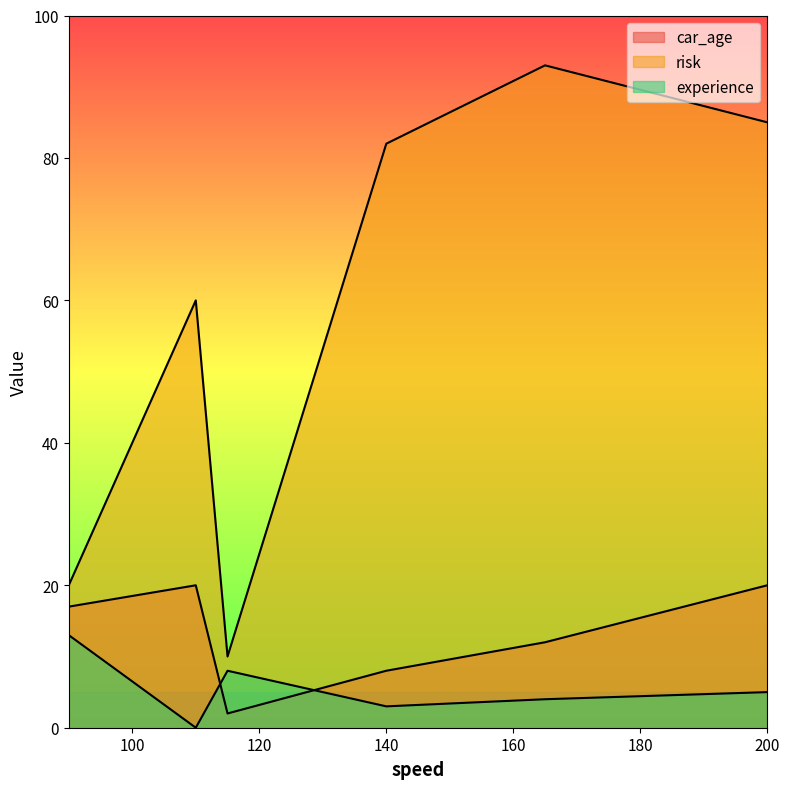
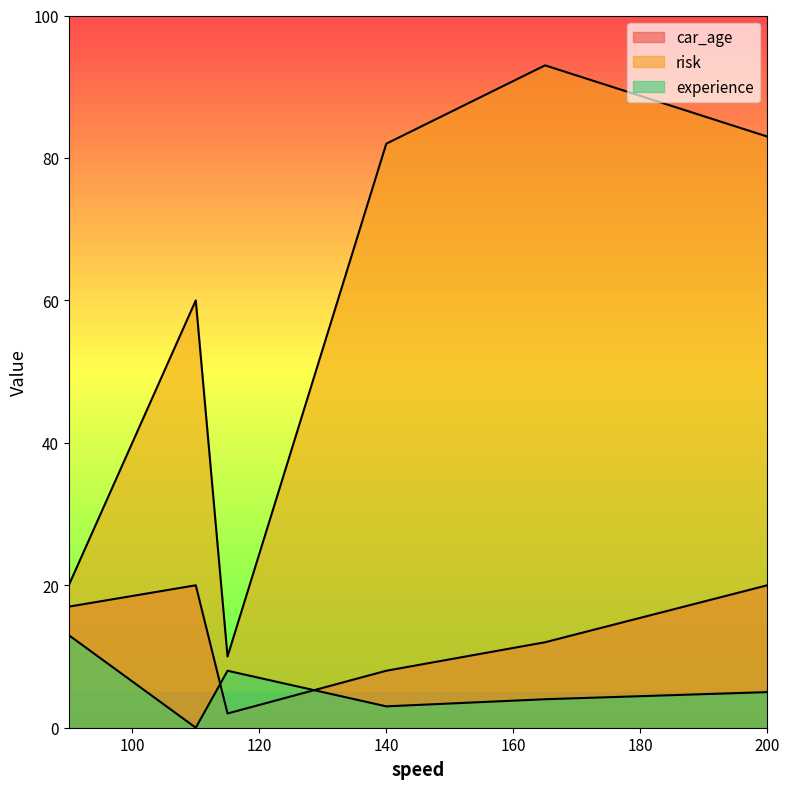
risk, 200: 85 -> 83
